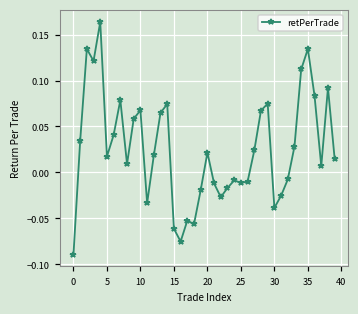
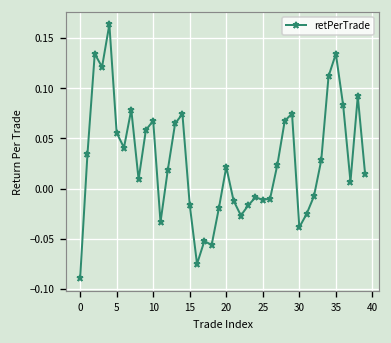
5: 0.02 -> 0.06
15: -0.06 -> -0.02
